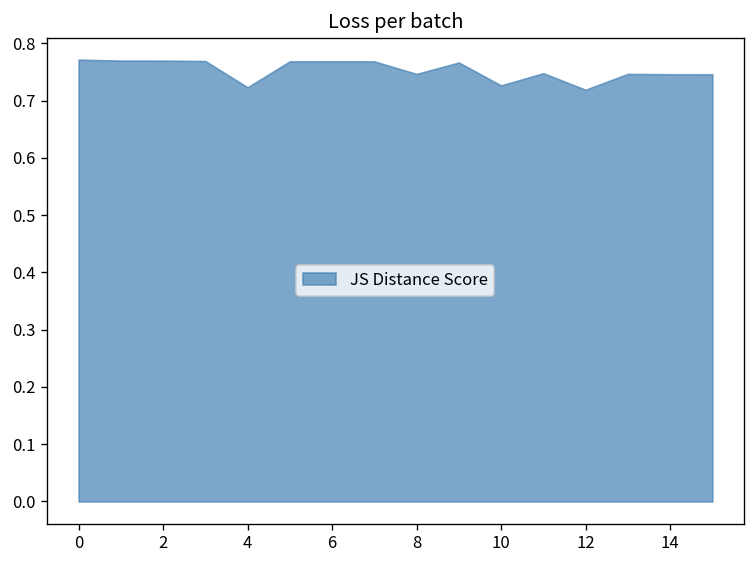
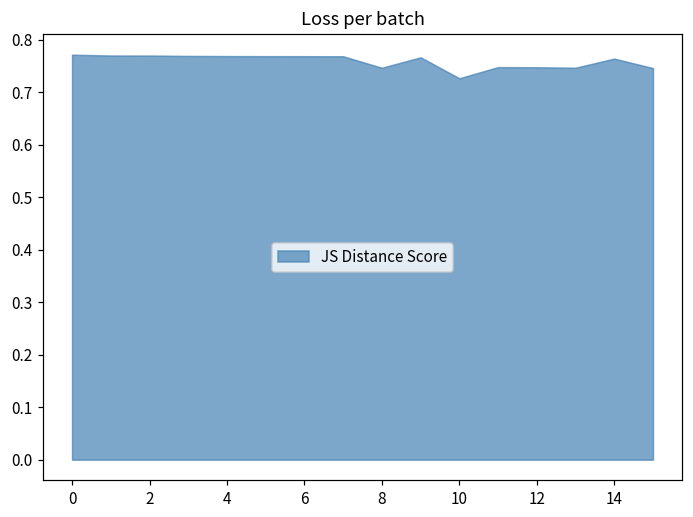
4: 0.72 -> 0.77
12: 0.72 -> 0.75
14: 0.75 -> 0.76
